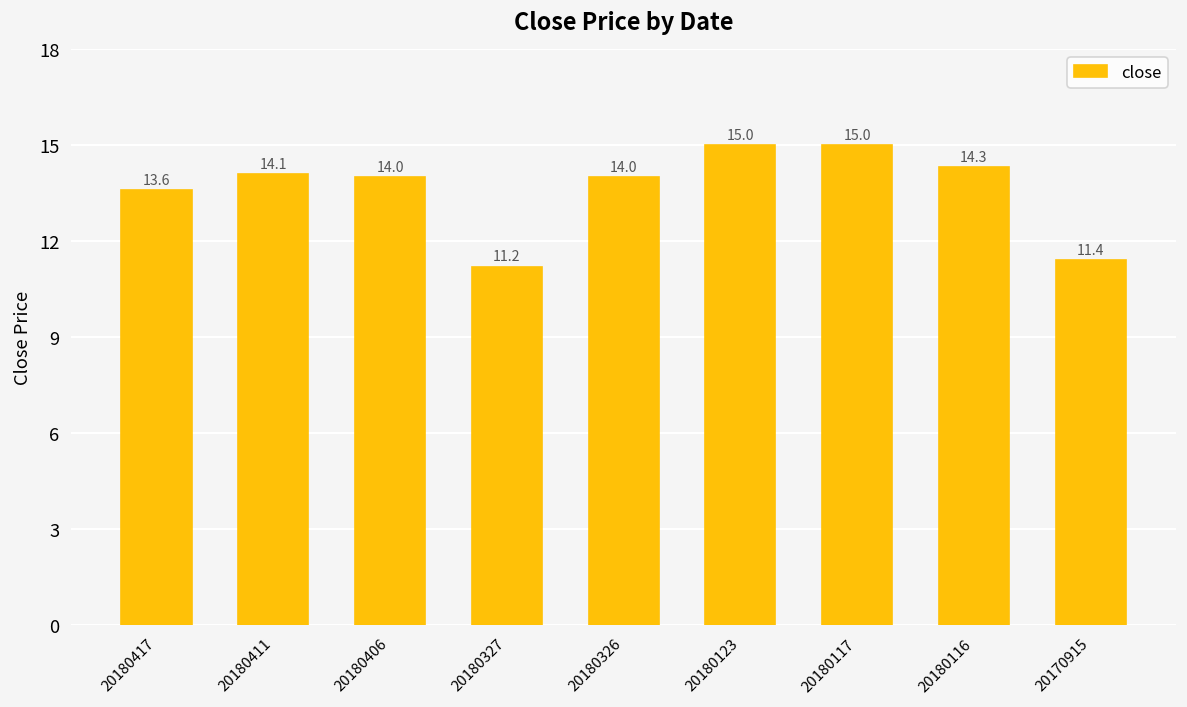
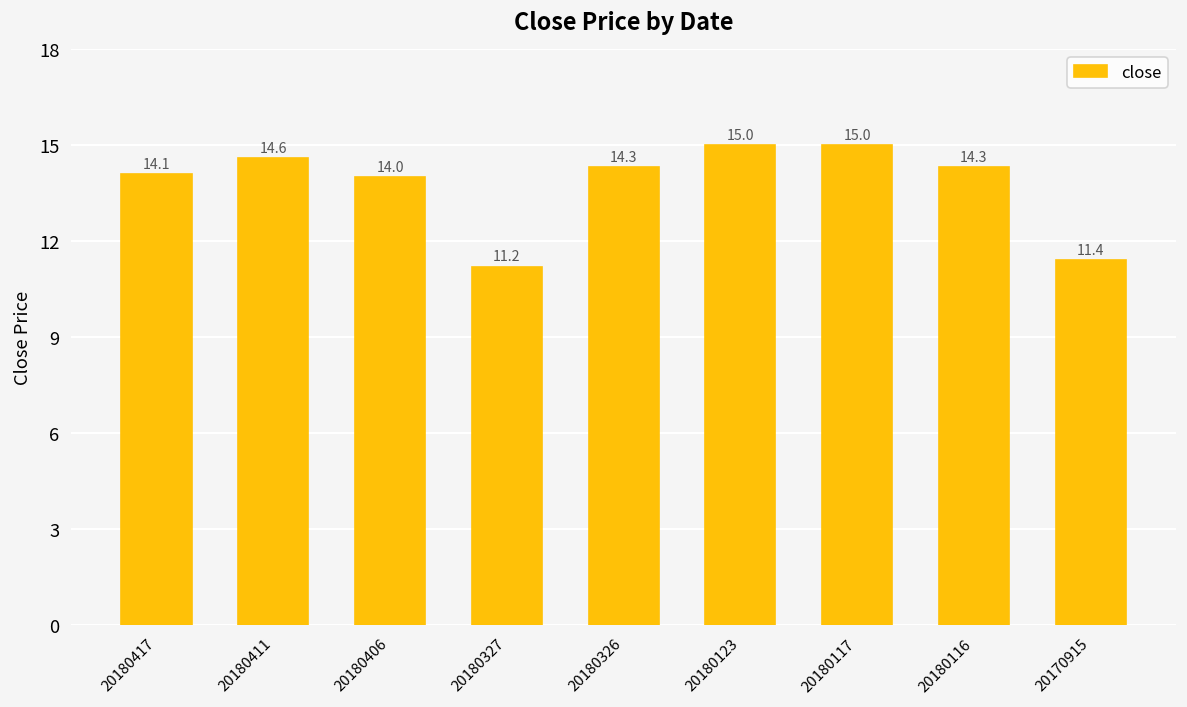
20180417: 13.6 -> 14.1
20180411: 14.1 -> 14.6
20180326: 14.0 -> 14.3
